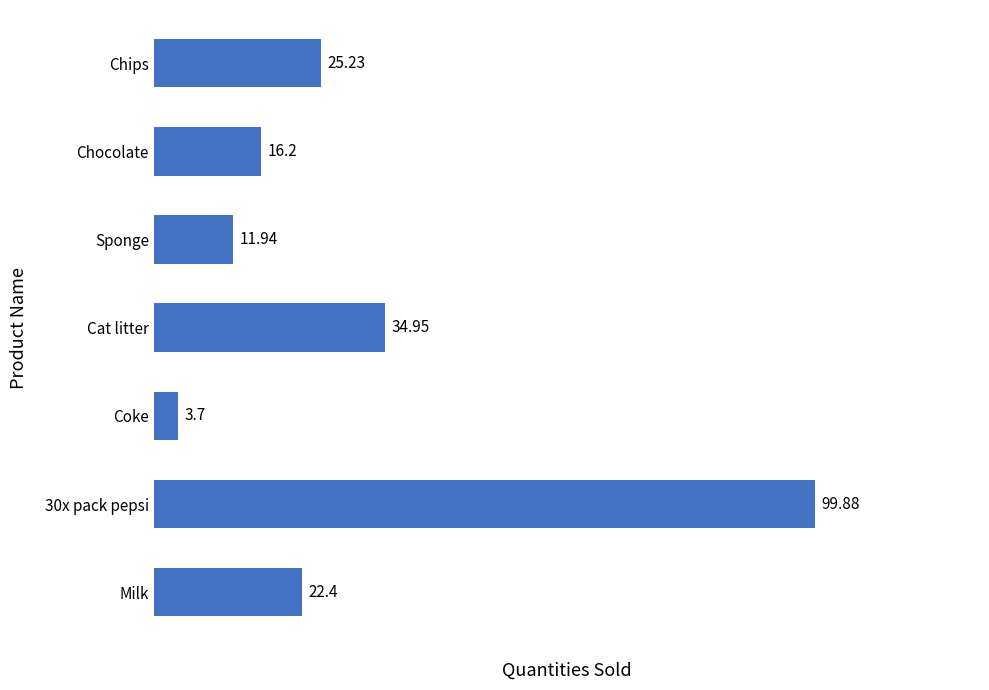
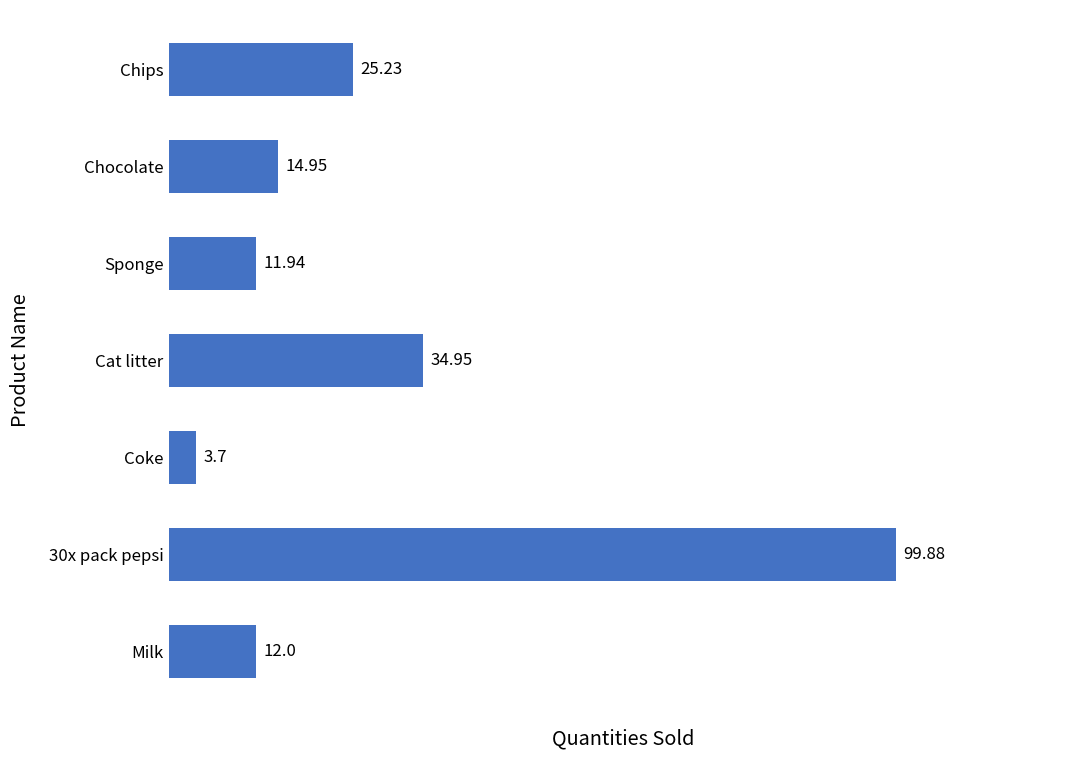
Chocolate: 16.2 -> 14.95
Milk: 22.4 -> 12.0
